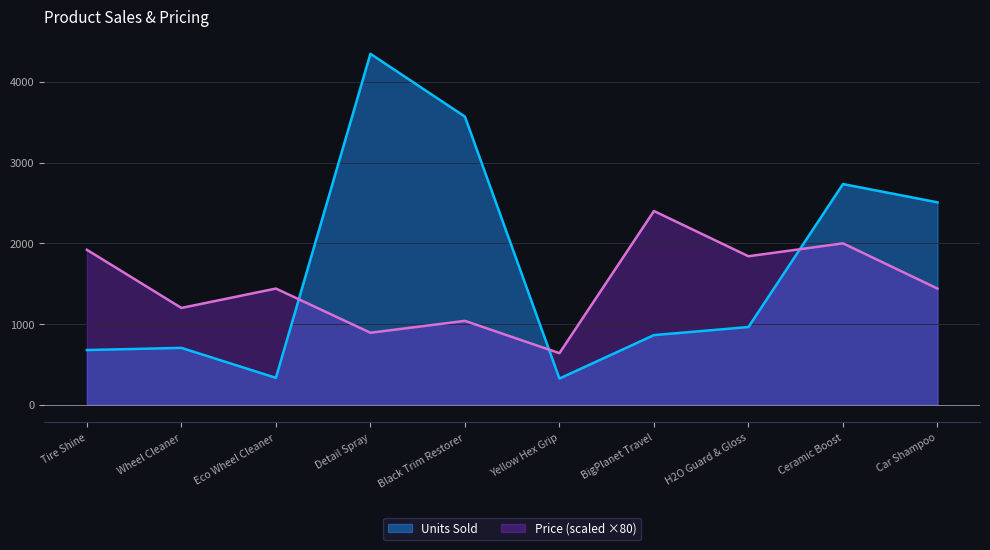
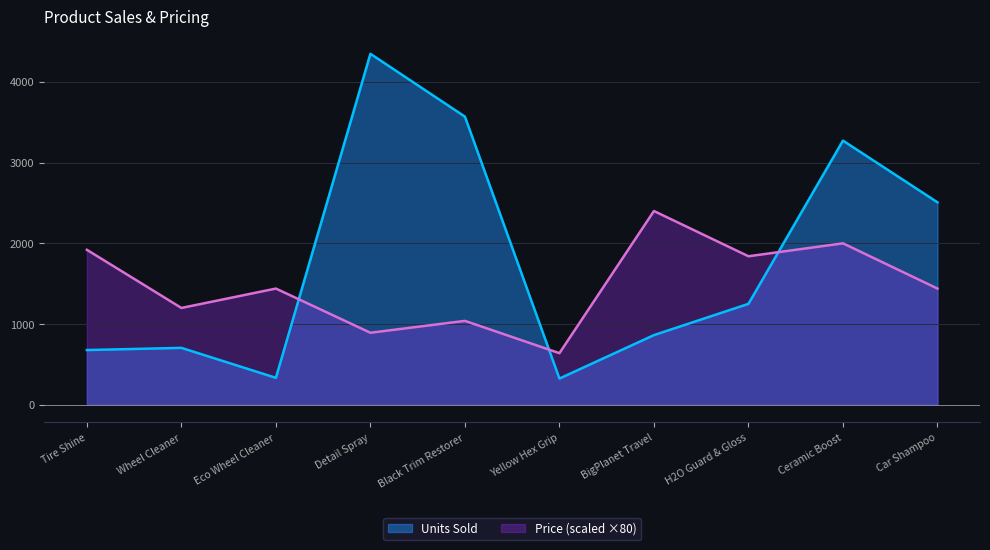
Units Sold, H2O Guard & Gloss: 1000 -> 1300
Units Sold, Ceramic Boost: 2700 -> 3300
